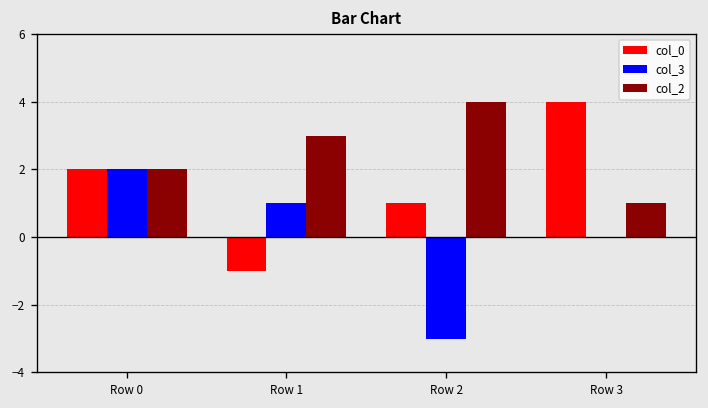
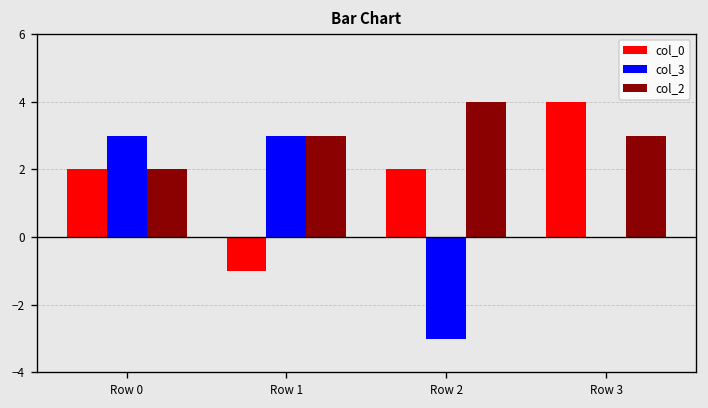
col_3, Row 0: 2 -> 3
col_3, Row 1: 1 -> 3
col_0, Row 2: 1 -> 2
col_2, Row 3: 1 -> 3
